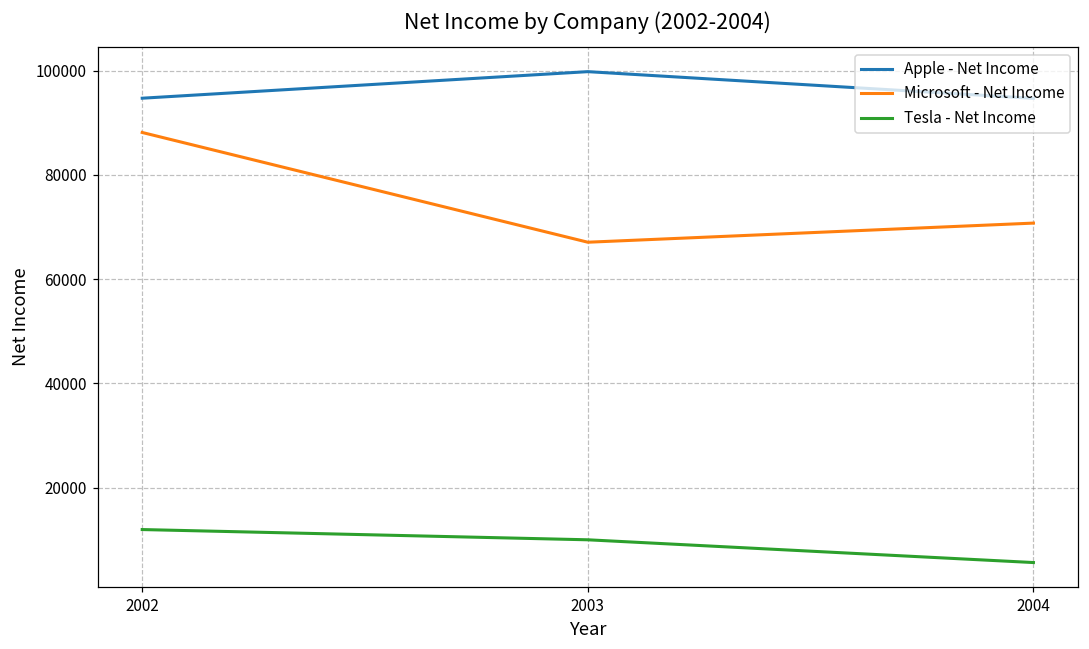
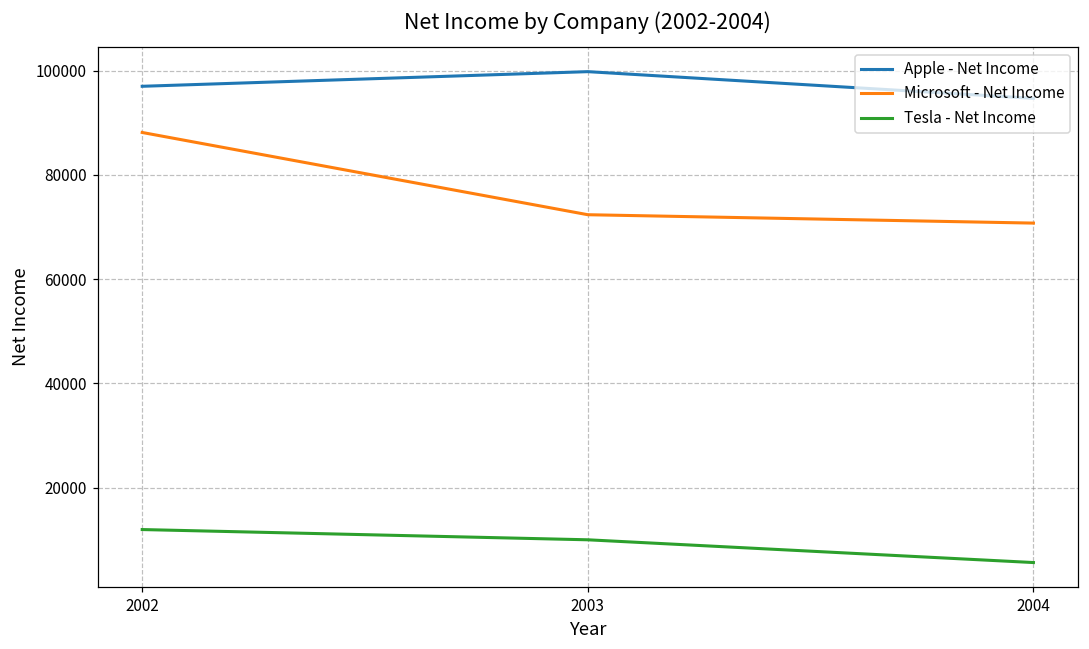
Apple - Net Income, 2002: 95000 -> 97000
Microsoft - Net Income, 2003: 67000 -> 72000
